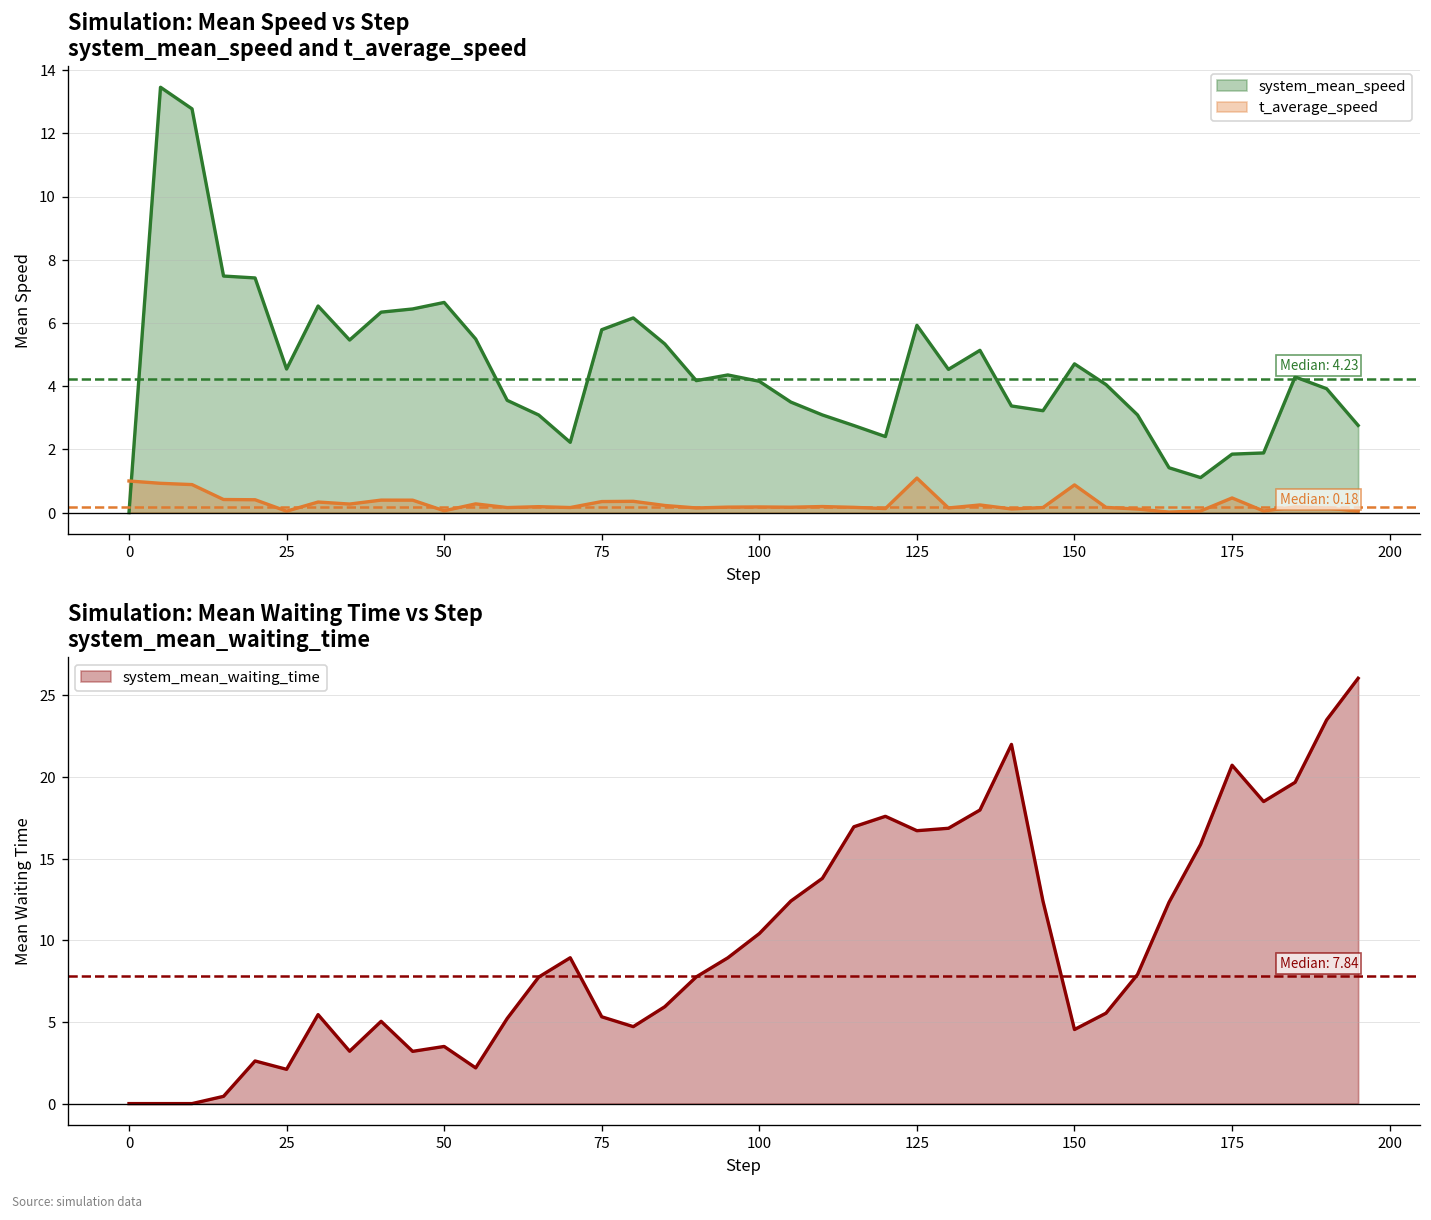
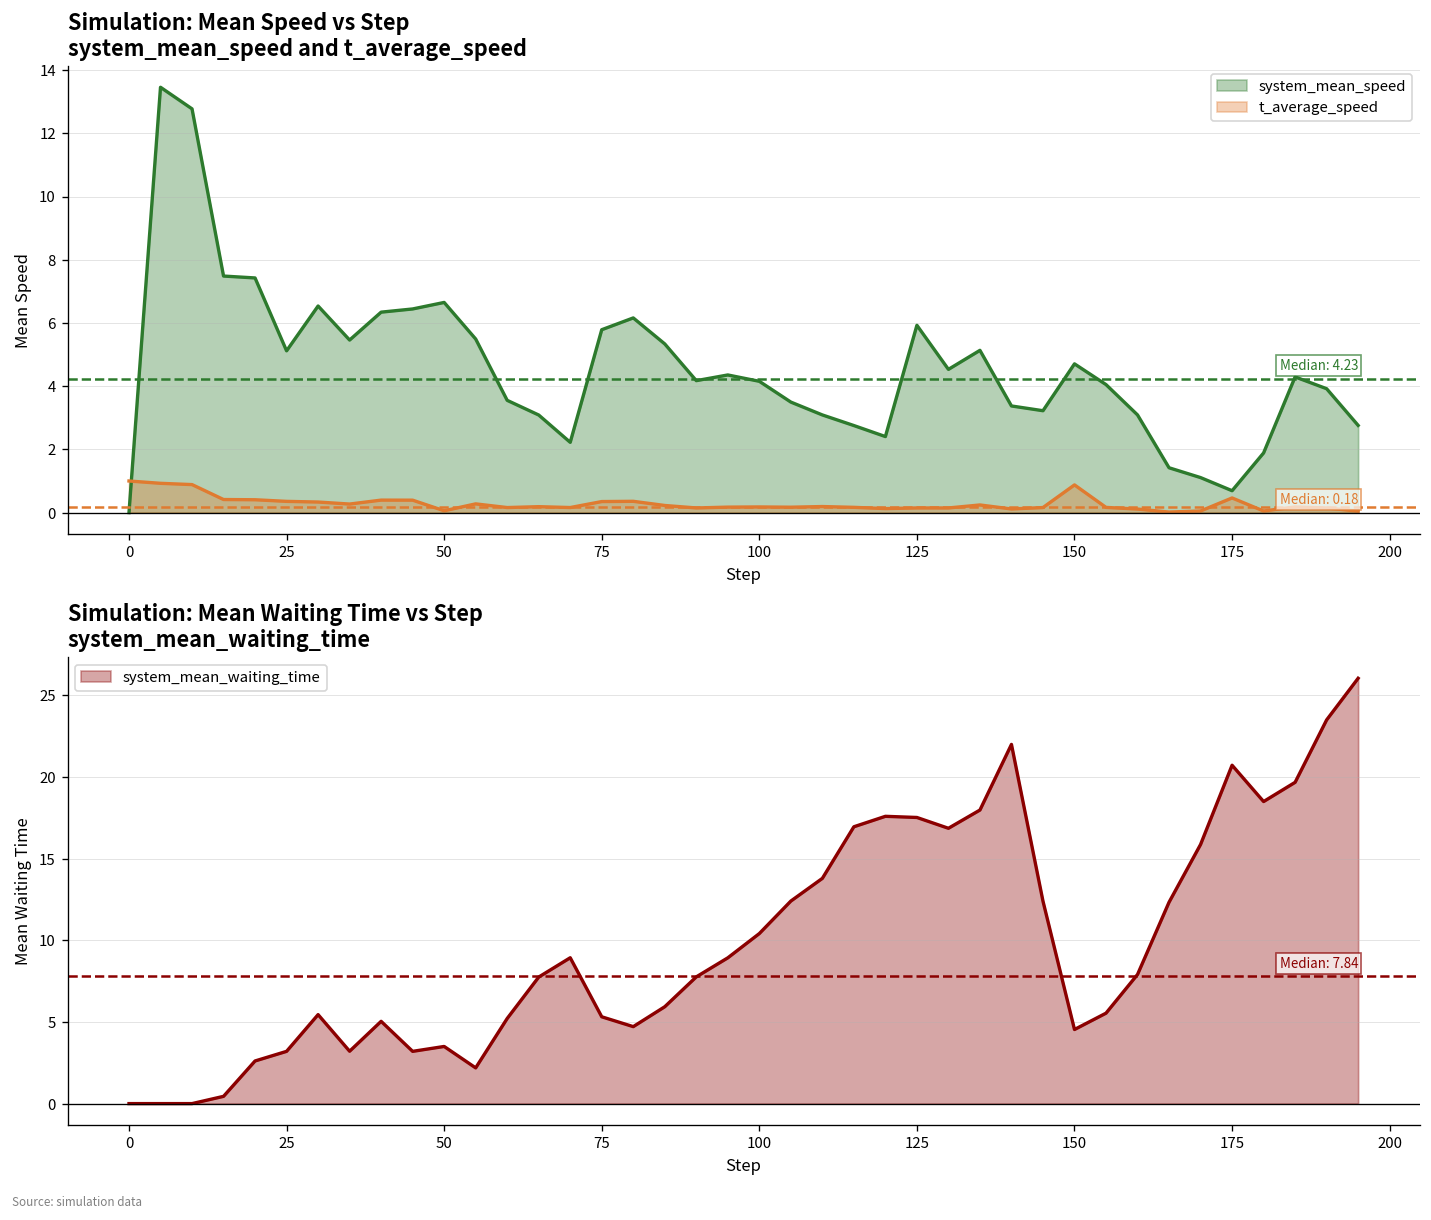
Simulation: Mean Speed vs Step system_mean_speed and t_average_speed, system_mean_speed, 25: 4.5 -> 5.1
Simulation: Mean Speed vs Step system_mean_speed and t_average_speed, t_average_speed, 25: 0.0 -> 0.4
Simulation: Mean Speed vs Step system_mean_speed and t_average_speed, t_average_speed, 125: 1.1 -> 0.1
Simulation: Mean Speed vs Step system_mean_speed and t_average_speed, system_mean_speed, 175: 1.8 -> 0.7
Simulation: Mean Waiting Time vs Step system_mean_waiting_time, 25: 2.1 -> 3.2
Simulation: Mean Waiting Time vs Step system_mean_waiting_time, 125: 16.7 -> 17.5
